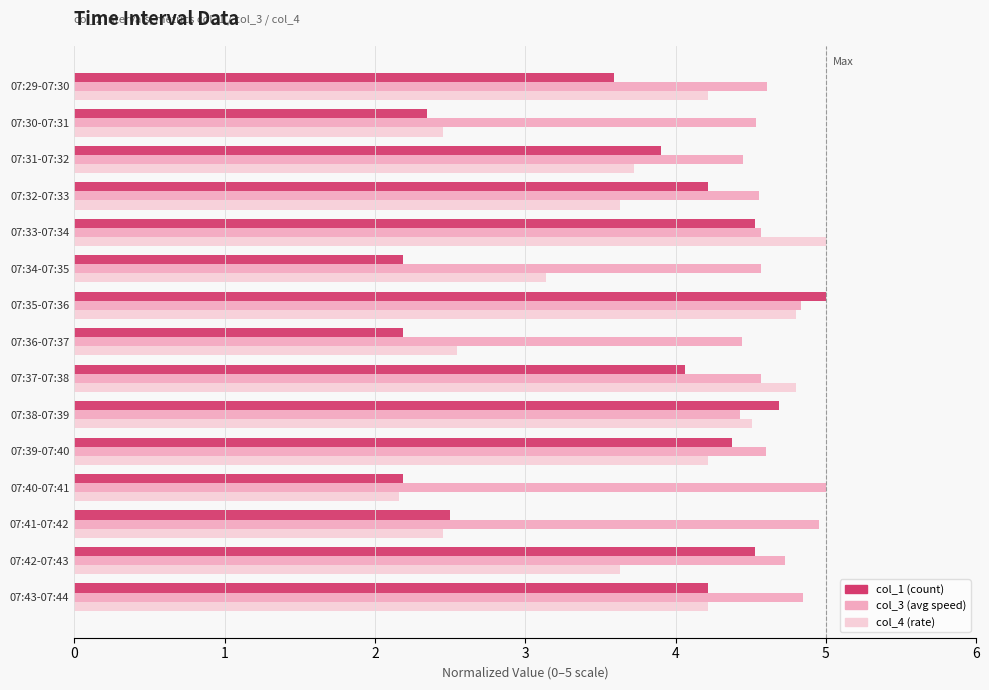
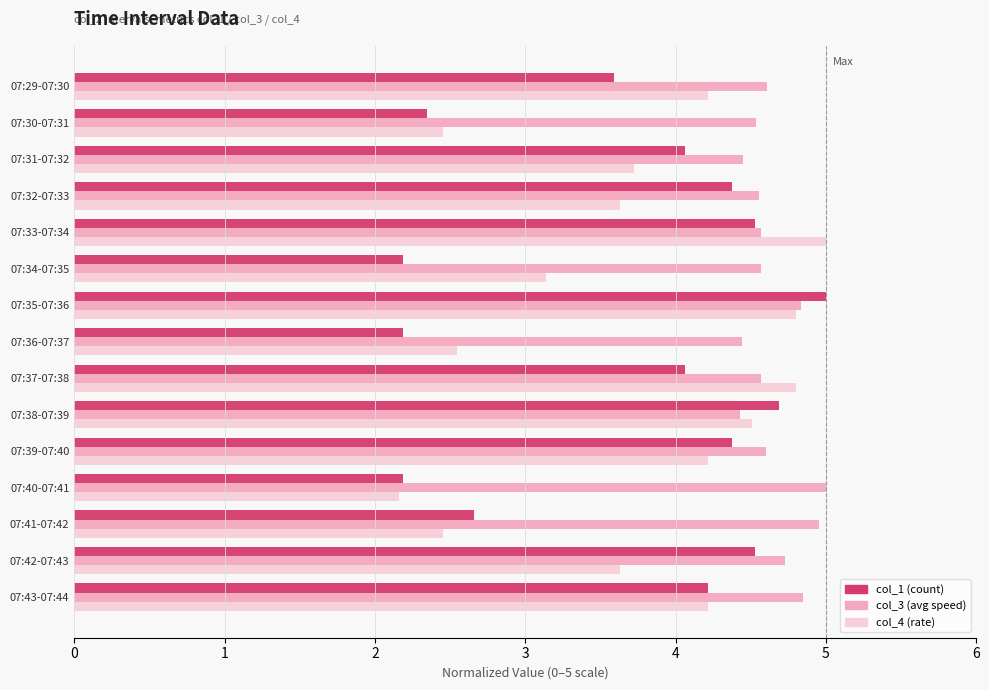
col_1 (count), 07:31-07:32: 3.91 -> 4.06
col_1 (count), 07:32-07:33: 4.22 -> 4.38
col_1 (count), 07:41-07:42: 2.50 -> 2.66
